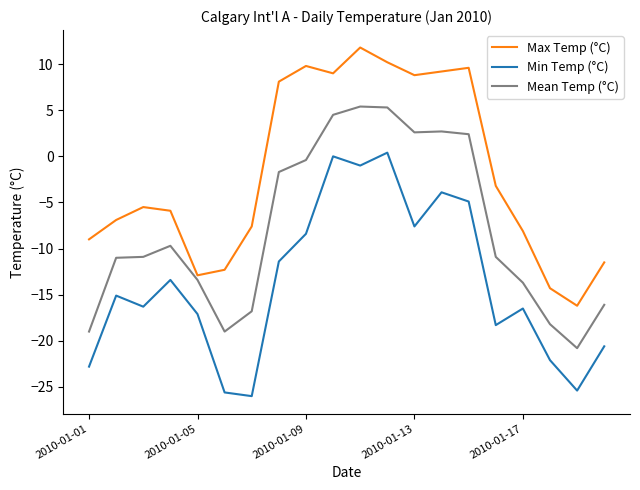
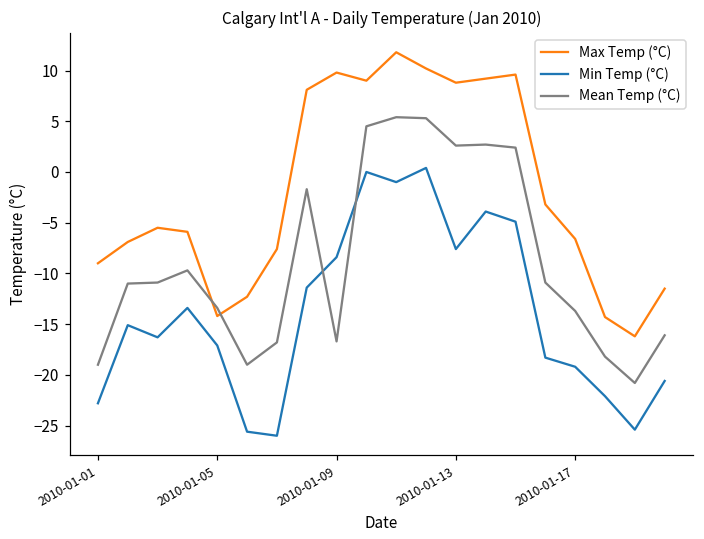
Max Temp (°C), 2010-01-05: -13 -> -14
Mean Temp (°C), 2010-01-09: 0 -> -17
Max Temp (°C), 2010-01-17: -8 -> -7
Min Temp (°C), 2010-01-17: -17 -> -19
